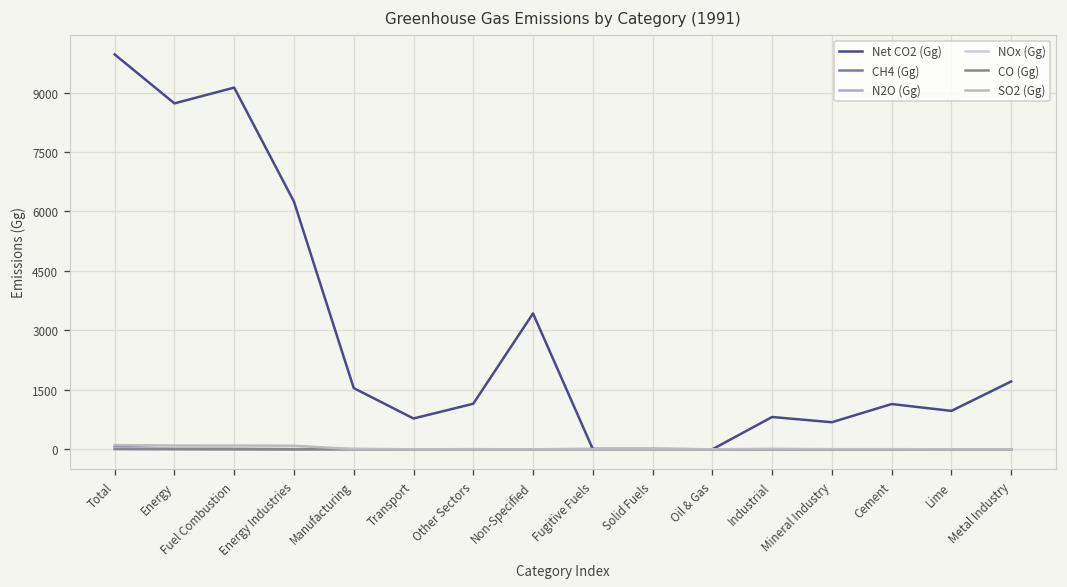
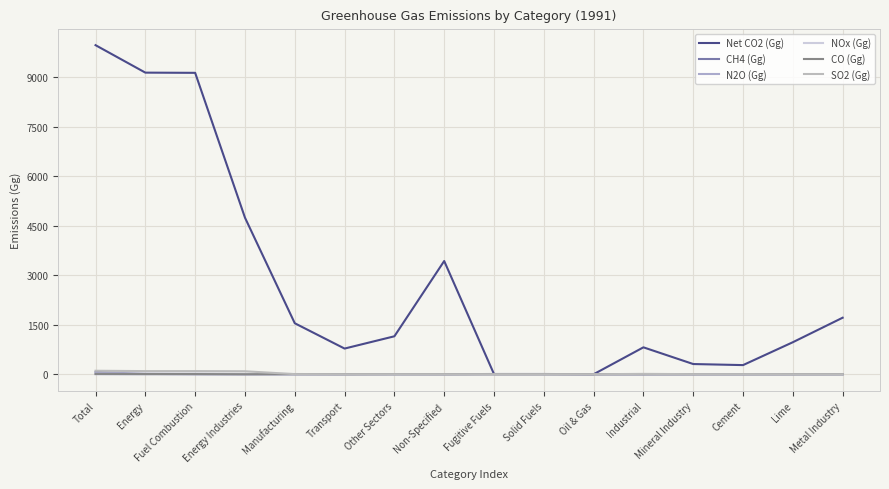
Net CO2 (Gg), Energy: 8700 -> 9100
Net CO2 (Gg), Energy Industries: 6200 -> 4700
Net CO2 (Gg), Mineral Industry: 700 -> 300
Net CO2 (Gg), Cement: 1100 -> 300
